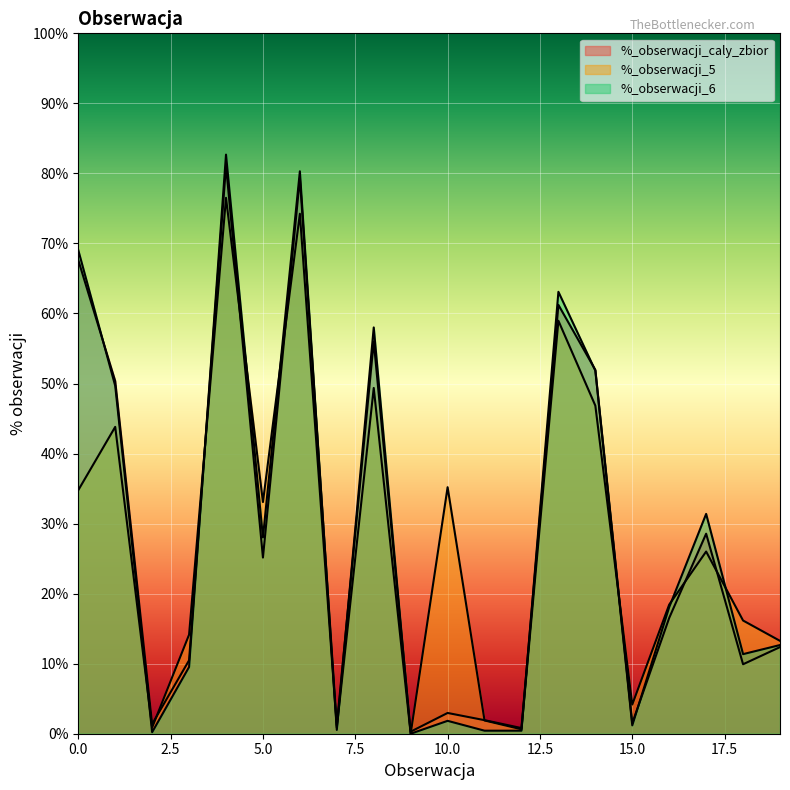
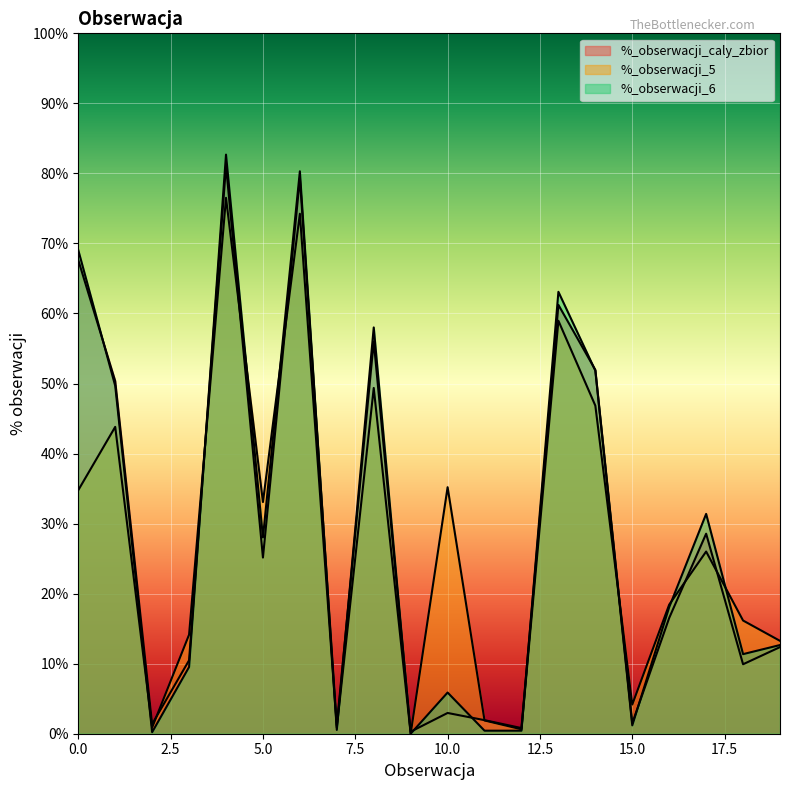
%_obserwacji_6, 10.0: 2% -> 6%
